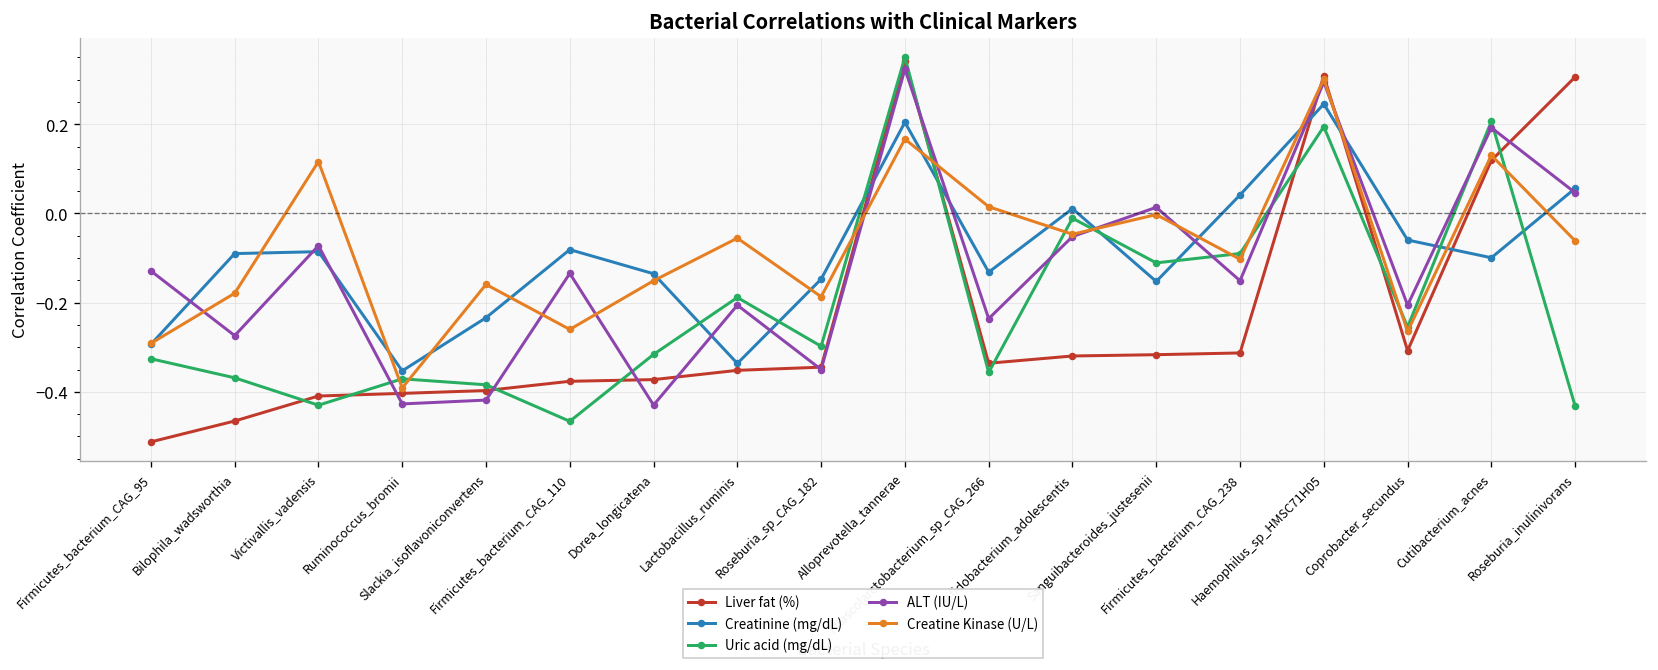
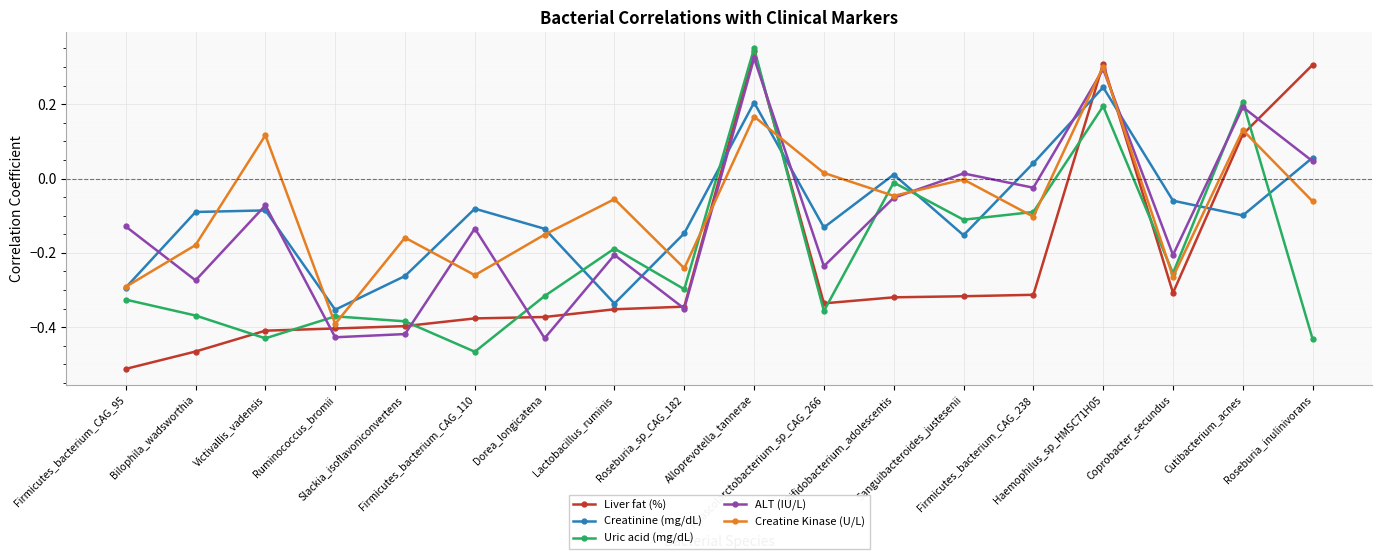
Creatinine (mg/dL), Slackia_isoflavoniconvertens: -0.23 -> -0.26
Creatine Kinase (U/L), Roseburia_sp_CAG_182: -0.19 -> -0.24
ALT (IU/L), Firmicutes_bacterium_CAG_238: -0.15 -> -0.02
